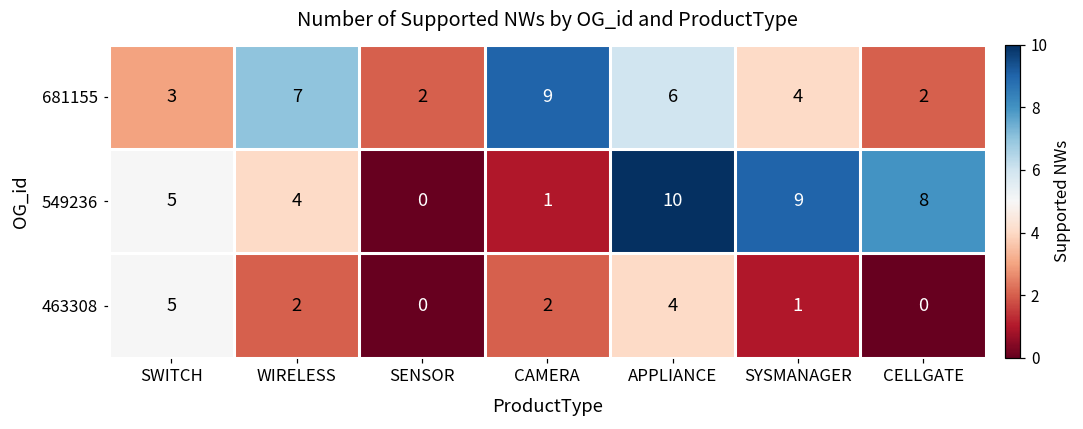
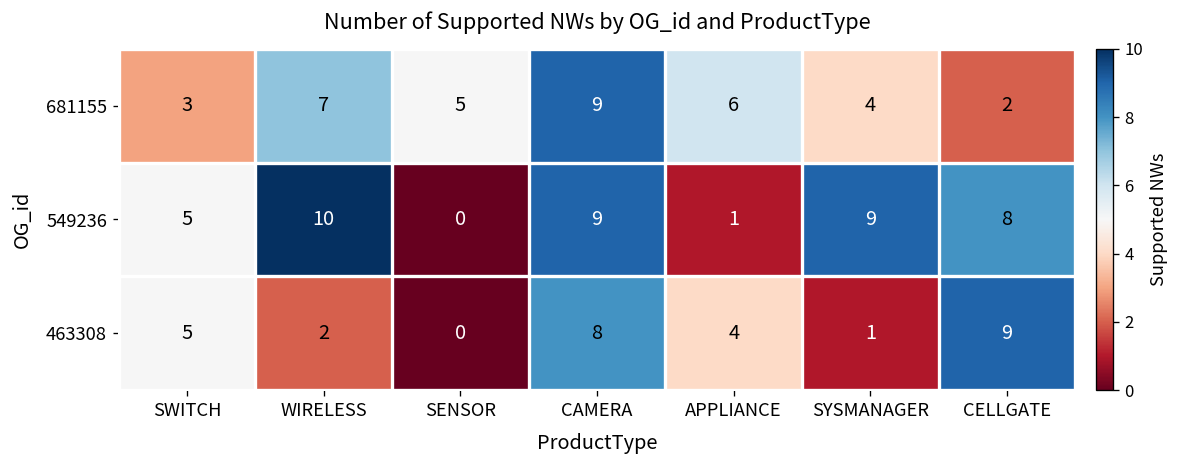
681155, SENSOR: 2 -> 5
549236, WIRELESS: 4 -> 10
549236, CAMERA: 1 -> 9
549236, APPLIANCE: 10 -> 1
463308, CAMERA: 2 -> 8
463308, CELLGATE: 0 -> 9
